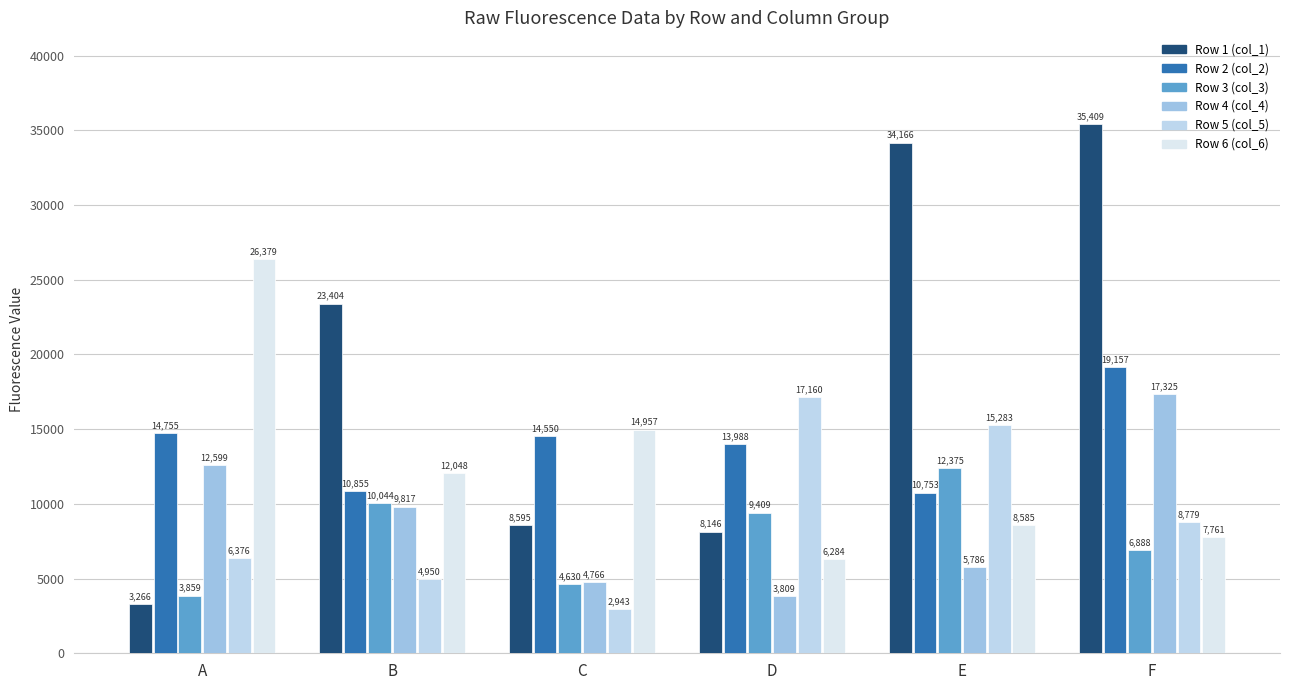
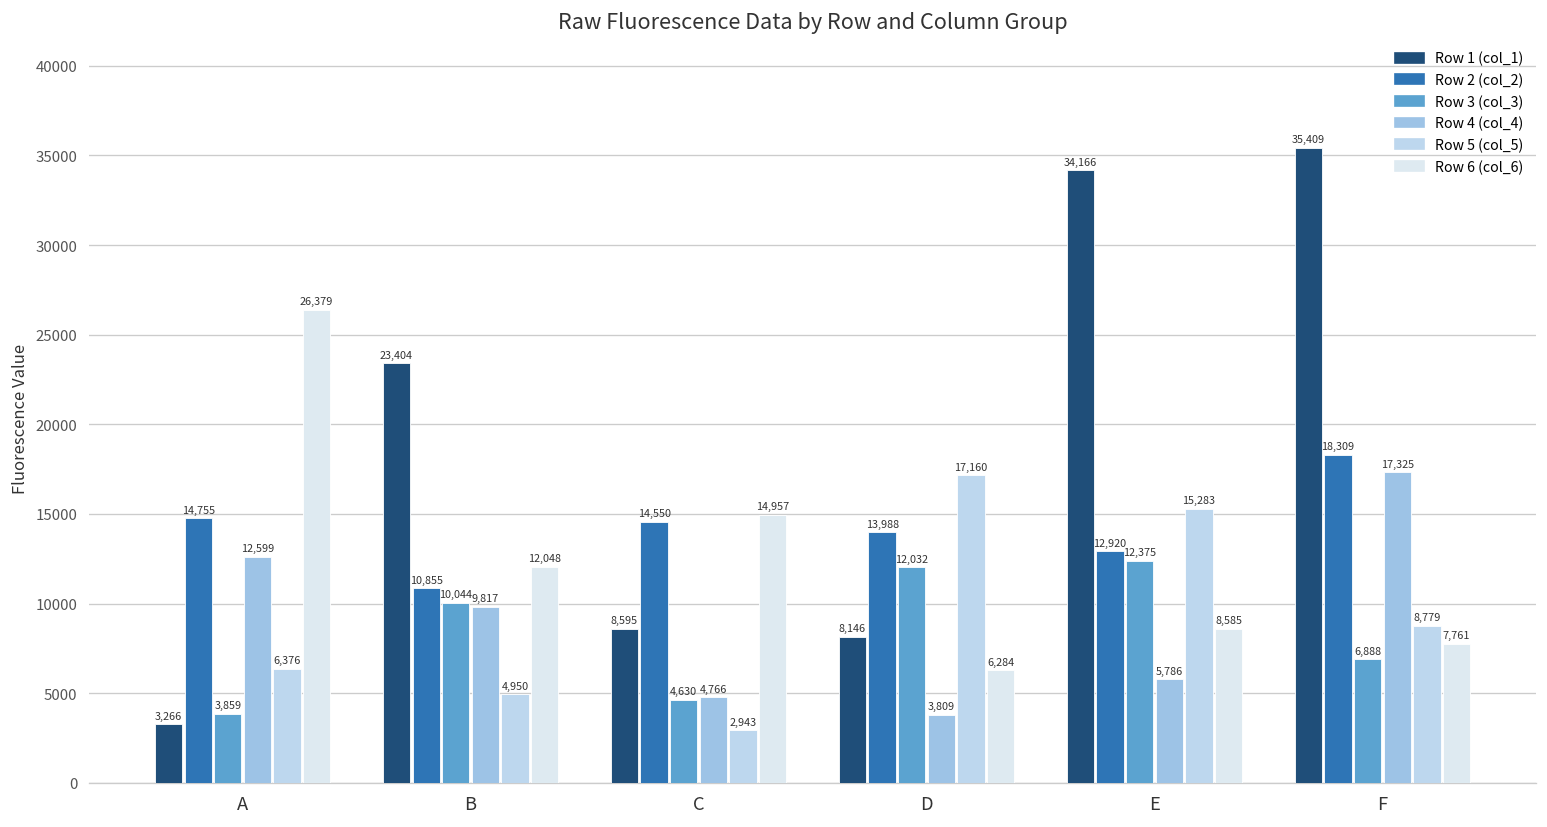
Row 3 (col_3), D: 9,409 -> 12,032
Row 2 (col_2), E: 10,753 -> 12,920
Row 2 (col_2), F: 19,157 -> 18,309
